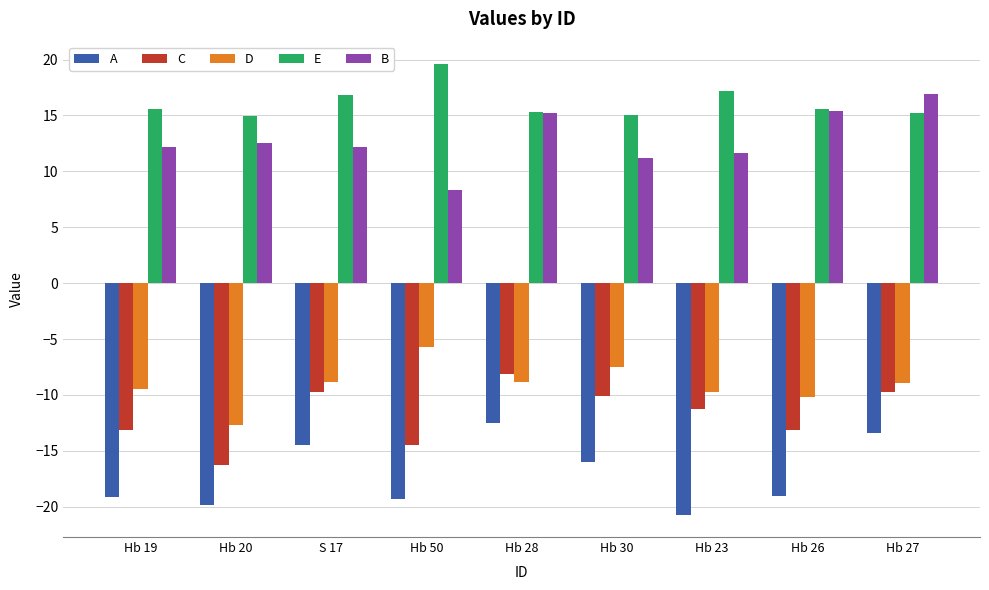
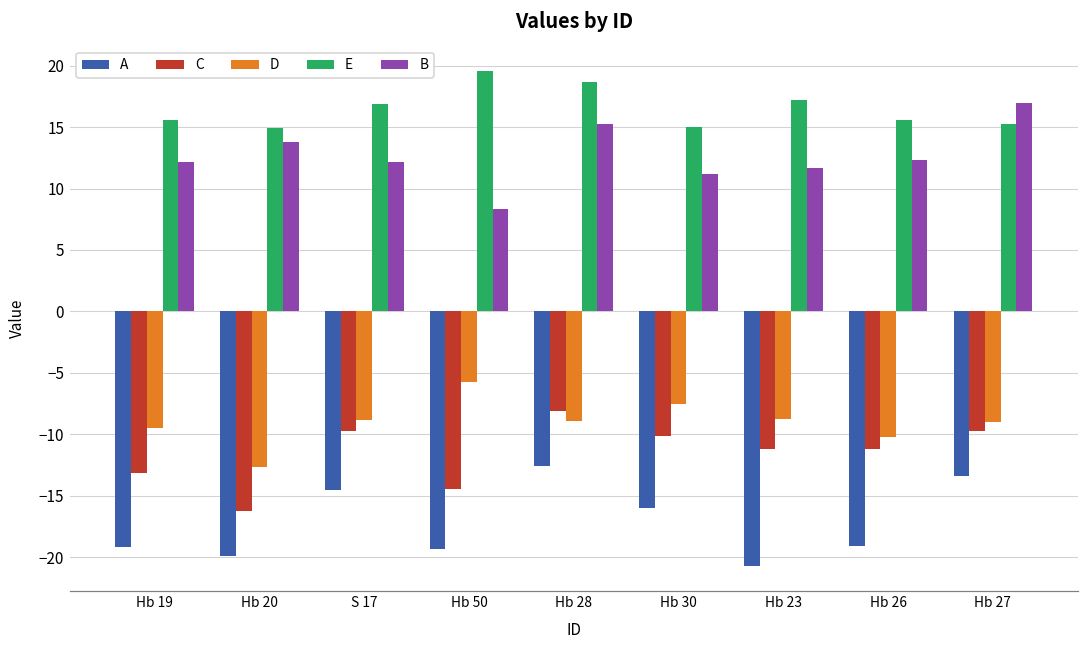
B, Hb 20: 12.5 -> 13.8
E, Hb 28: 15.3 -> 18.7
D, Hb 23: -9.7 -> -8.7
C, Hb 26: -13.1 -> -11.2
B, Hb 26: 15.4 -> 12.3
